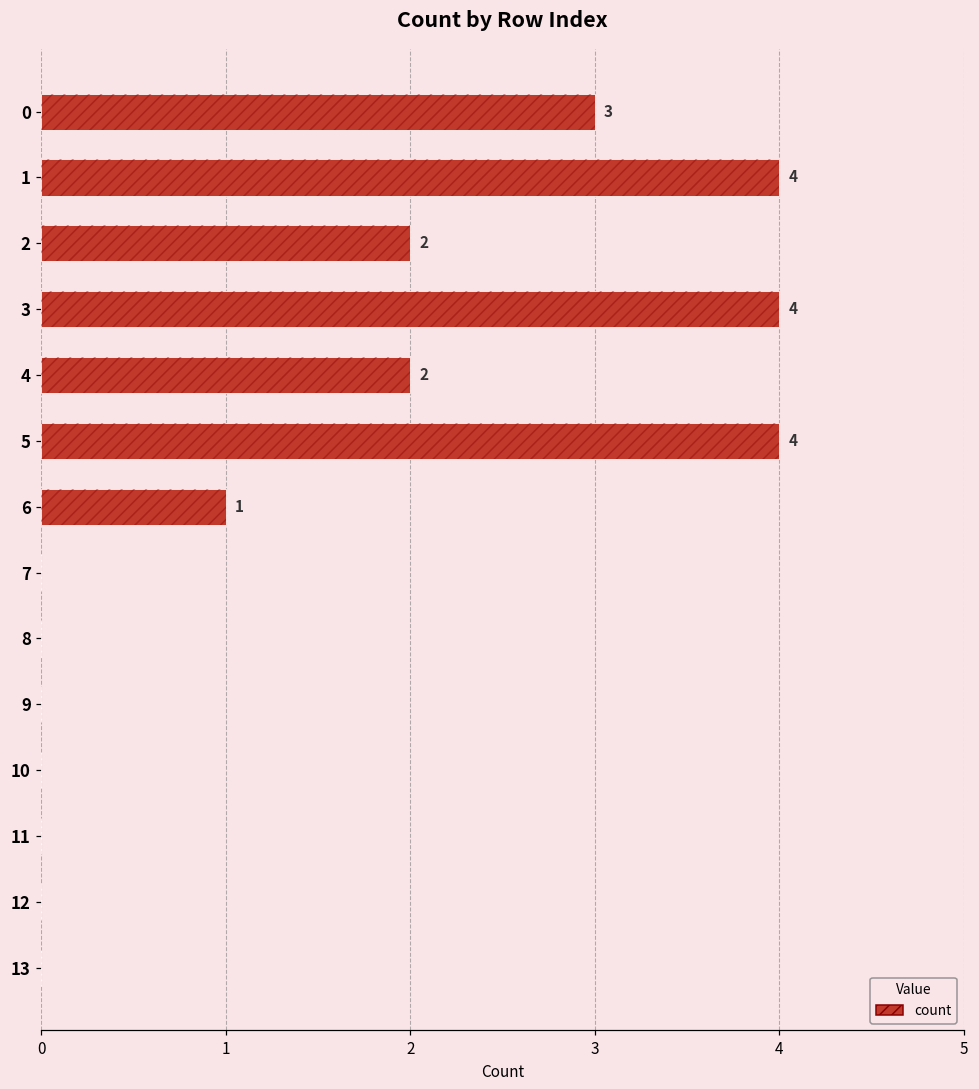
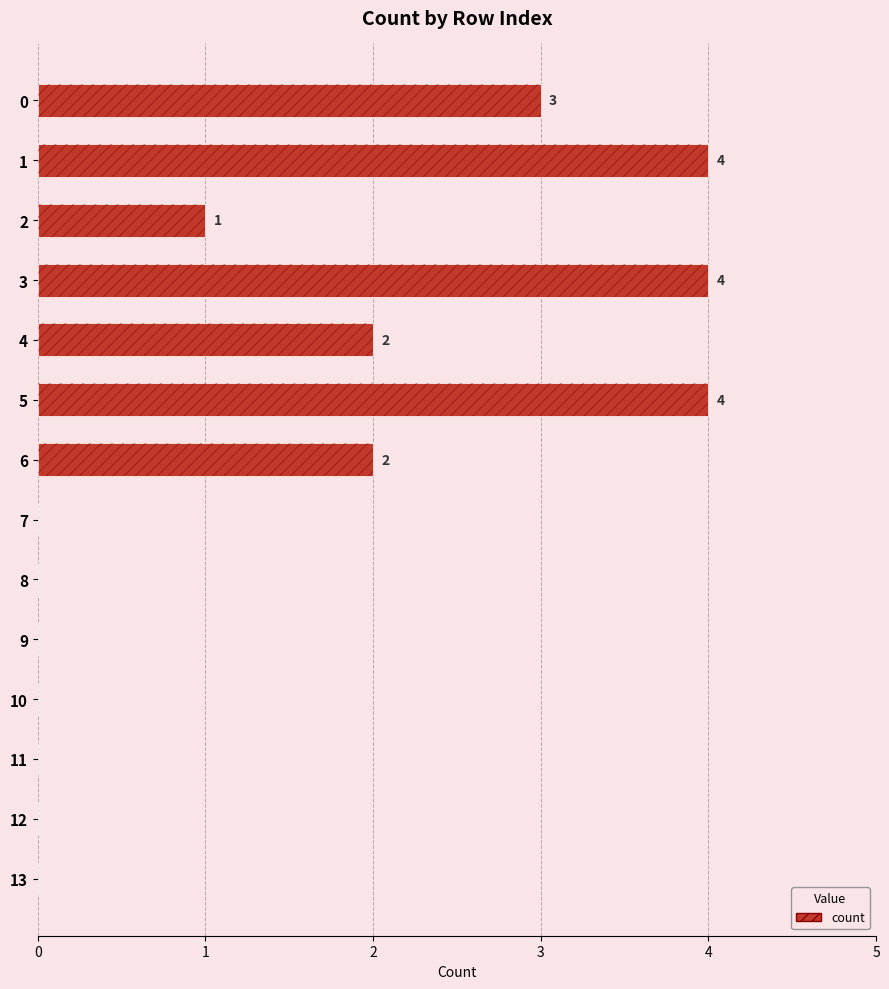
2: 2 -> 1
6: 1 -> 2
